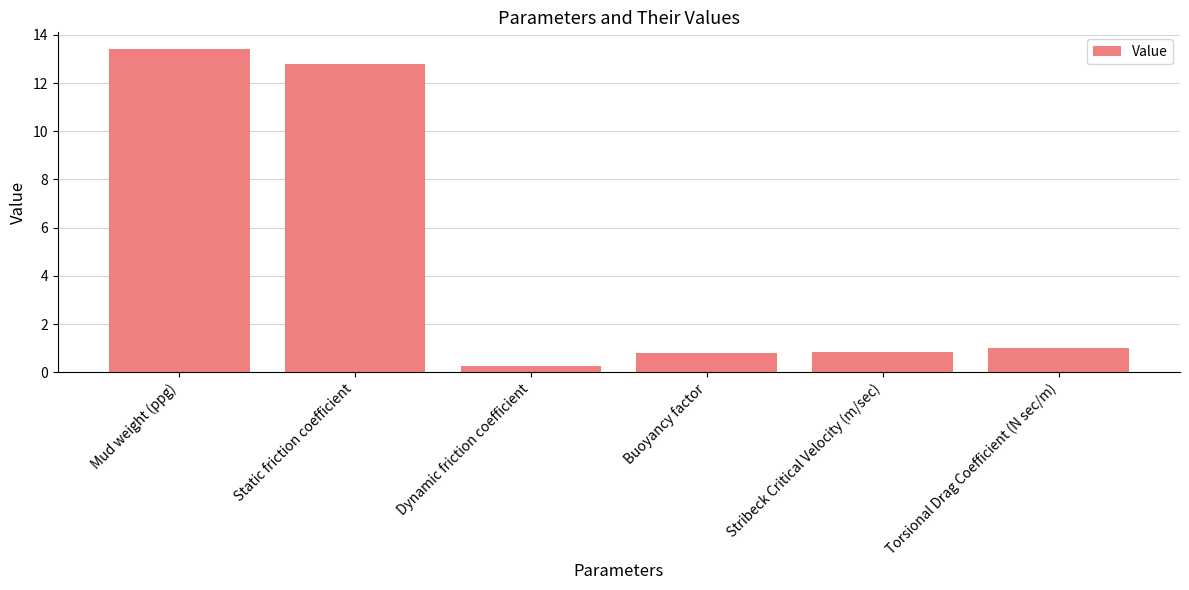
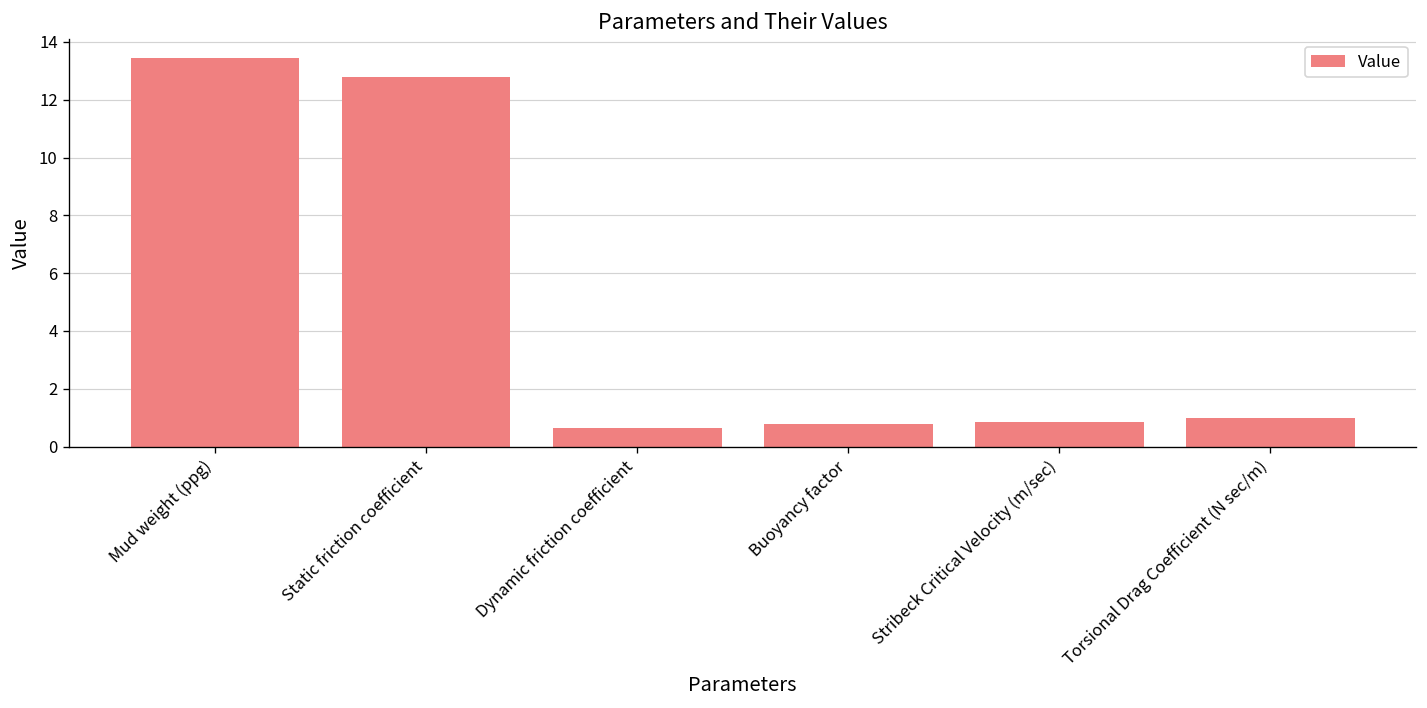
Dynamic friction coefficient: 0.3 -> 0.6
